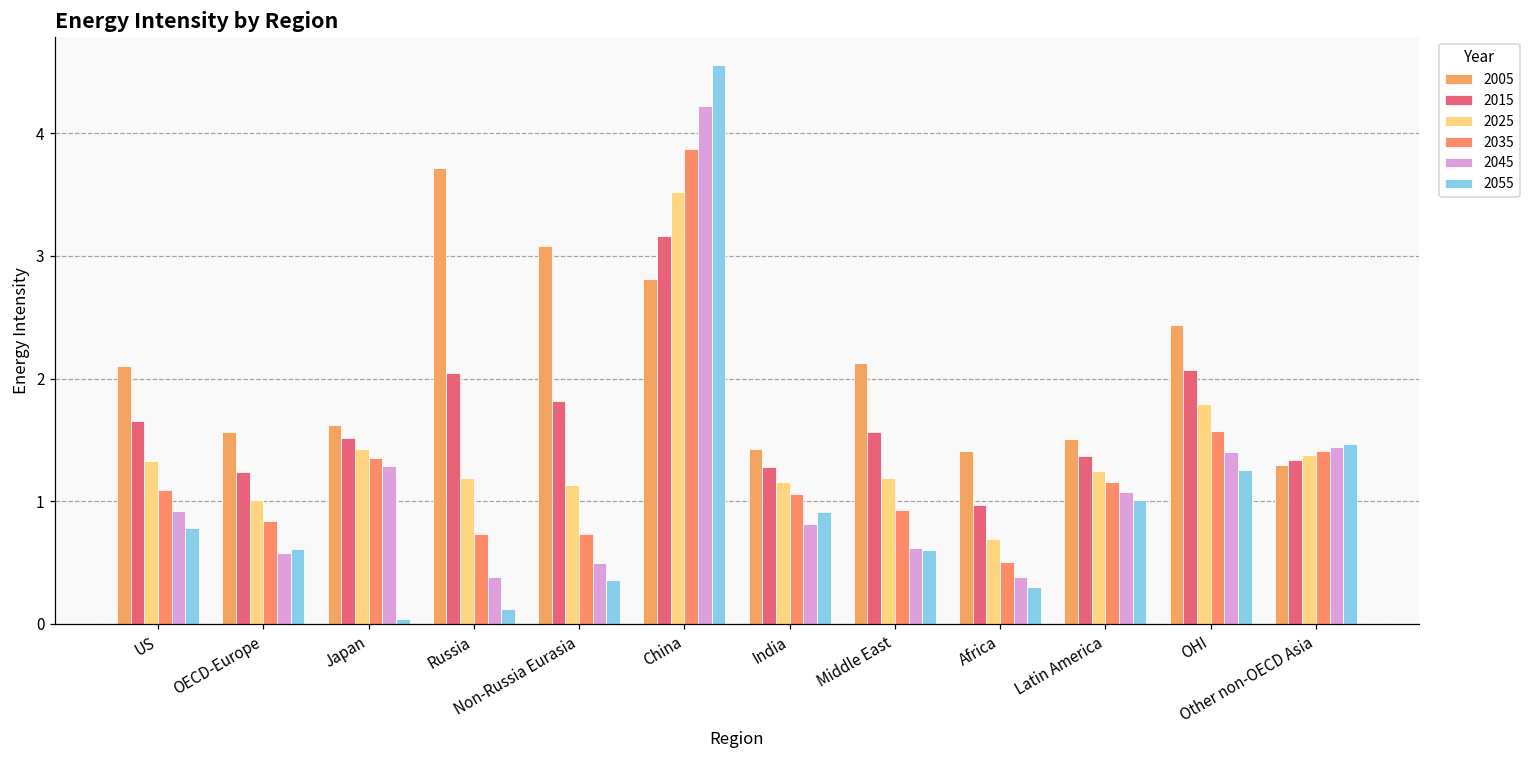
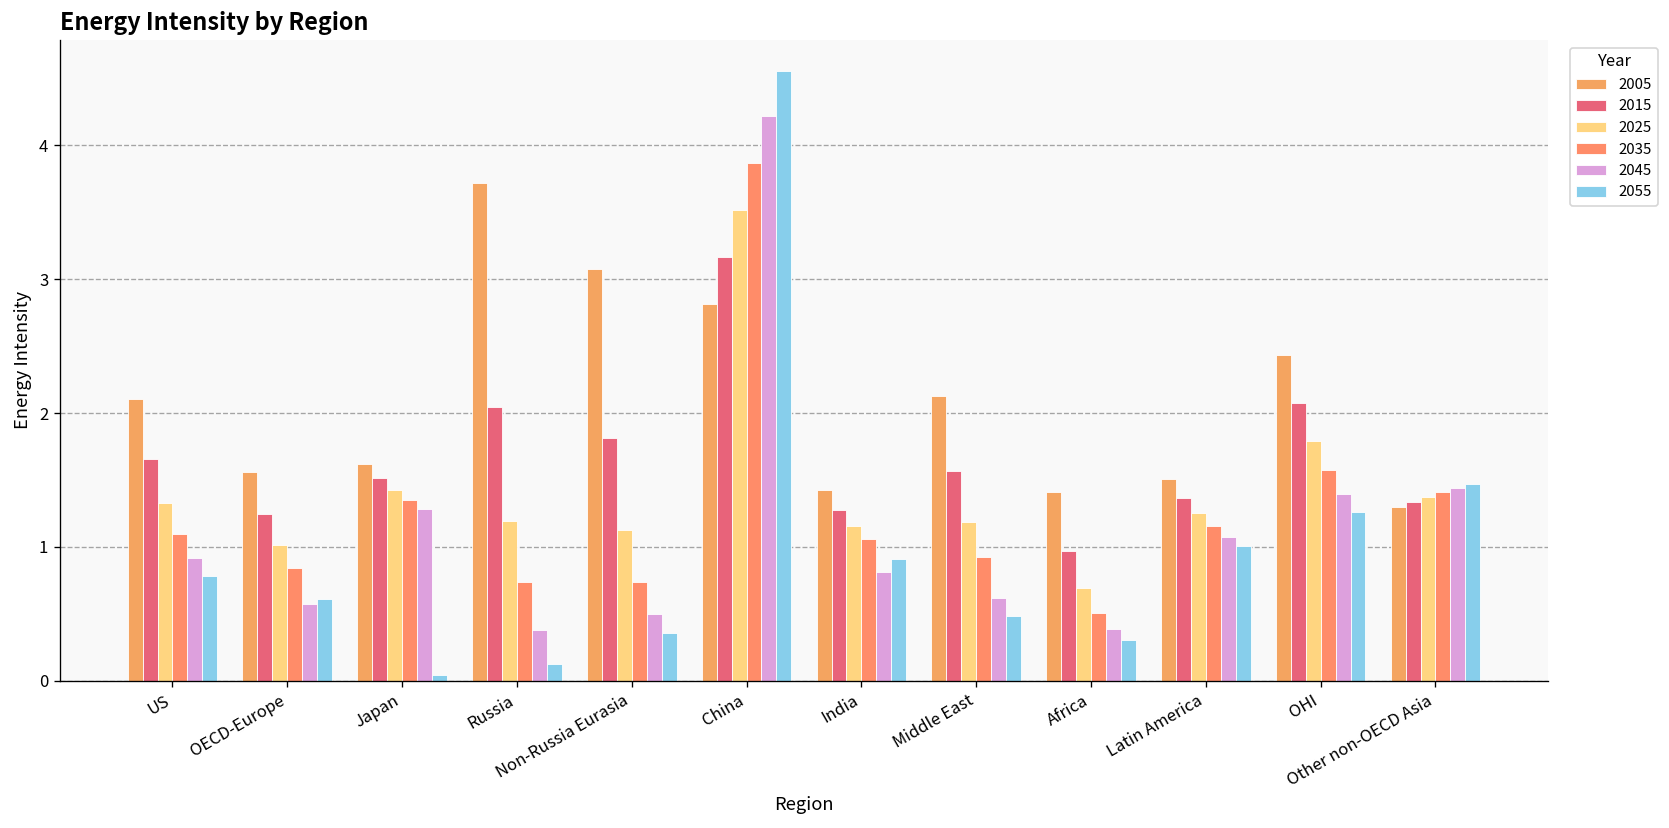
2055, Middle East: 0.60 -> 0.48
